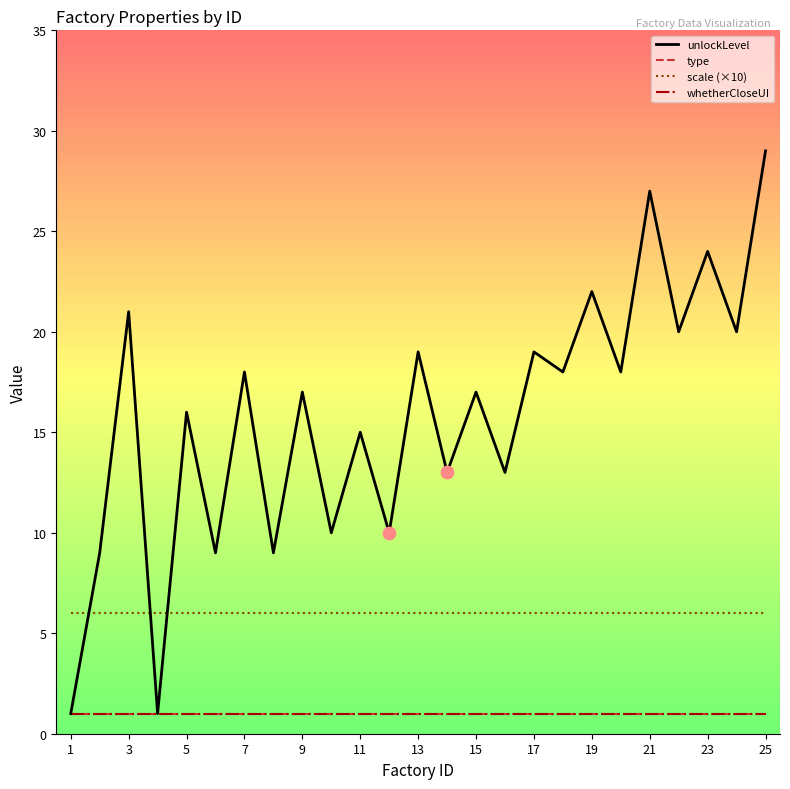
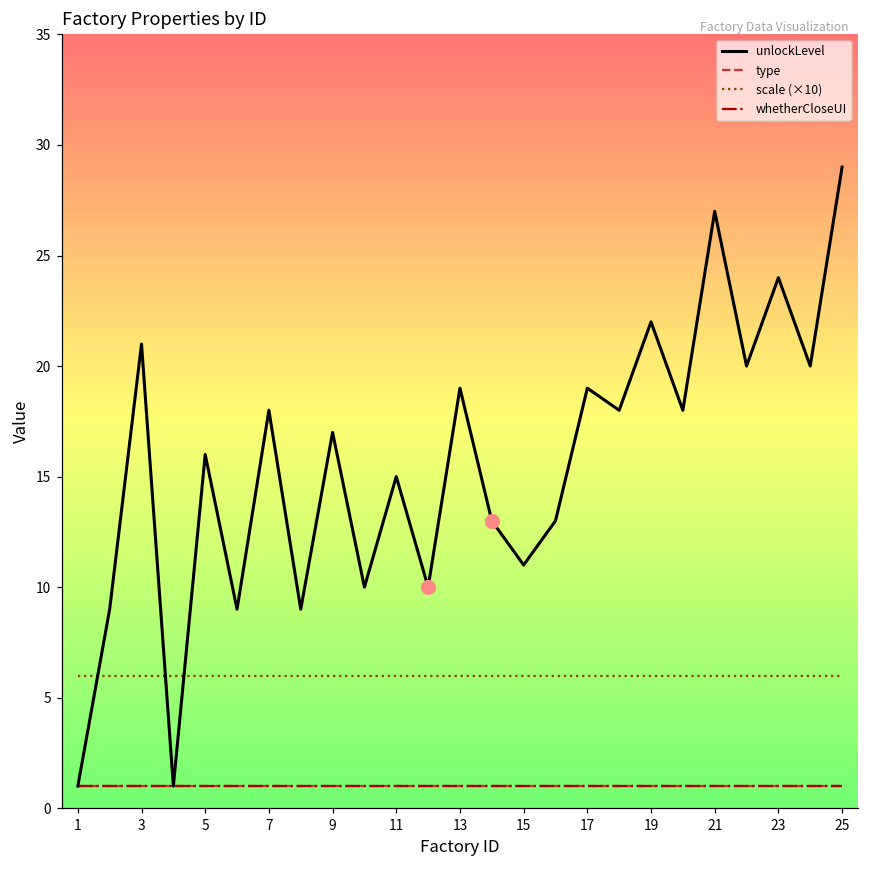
unlockLevel, 15: 17 -> 11
